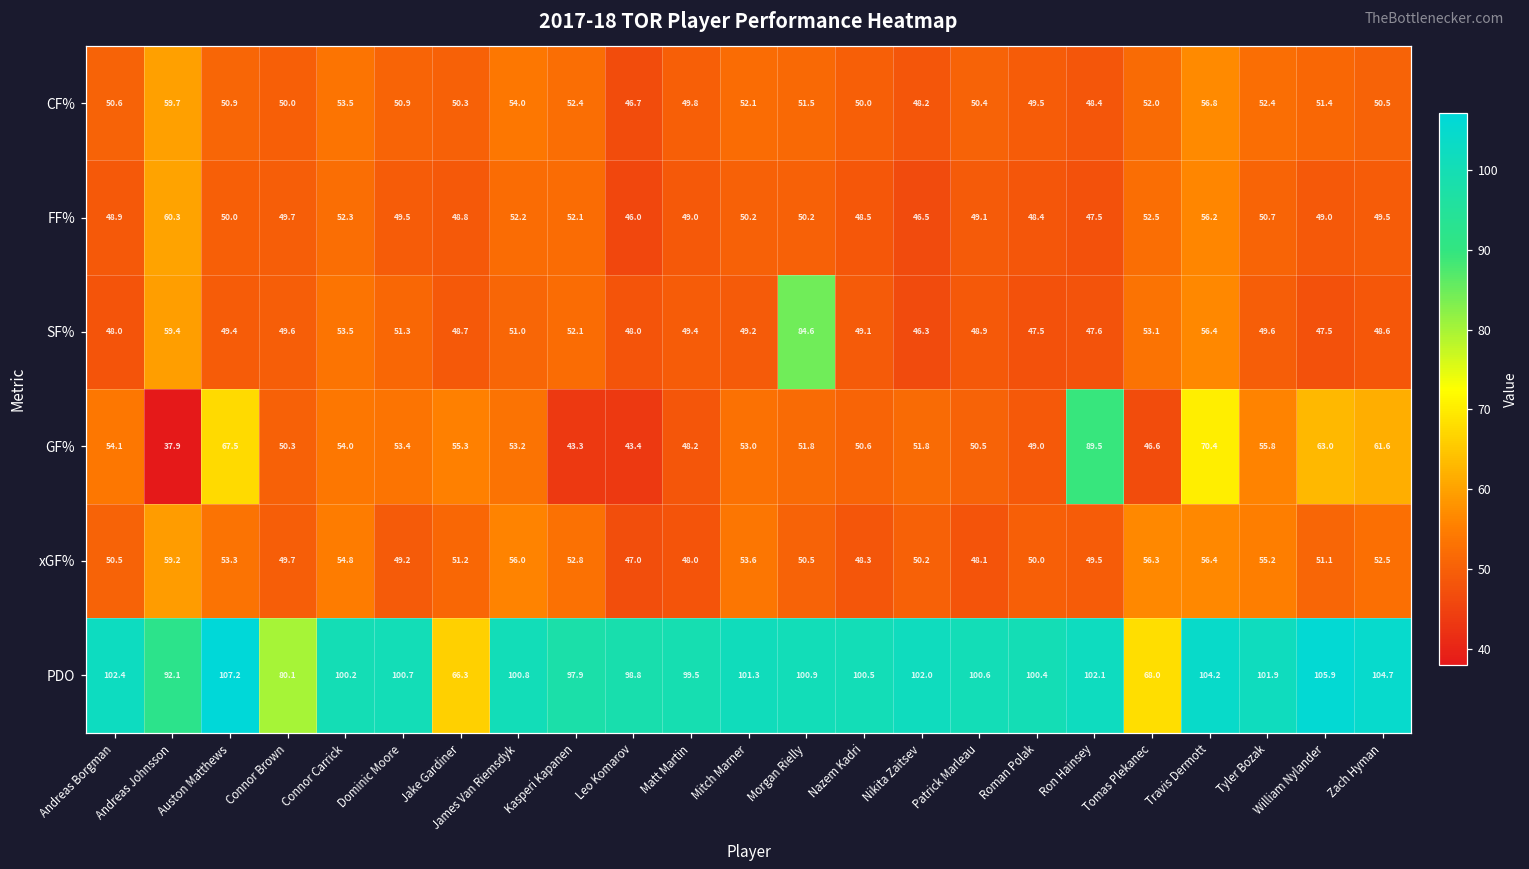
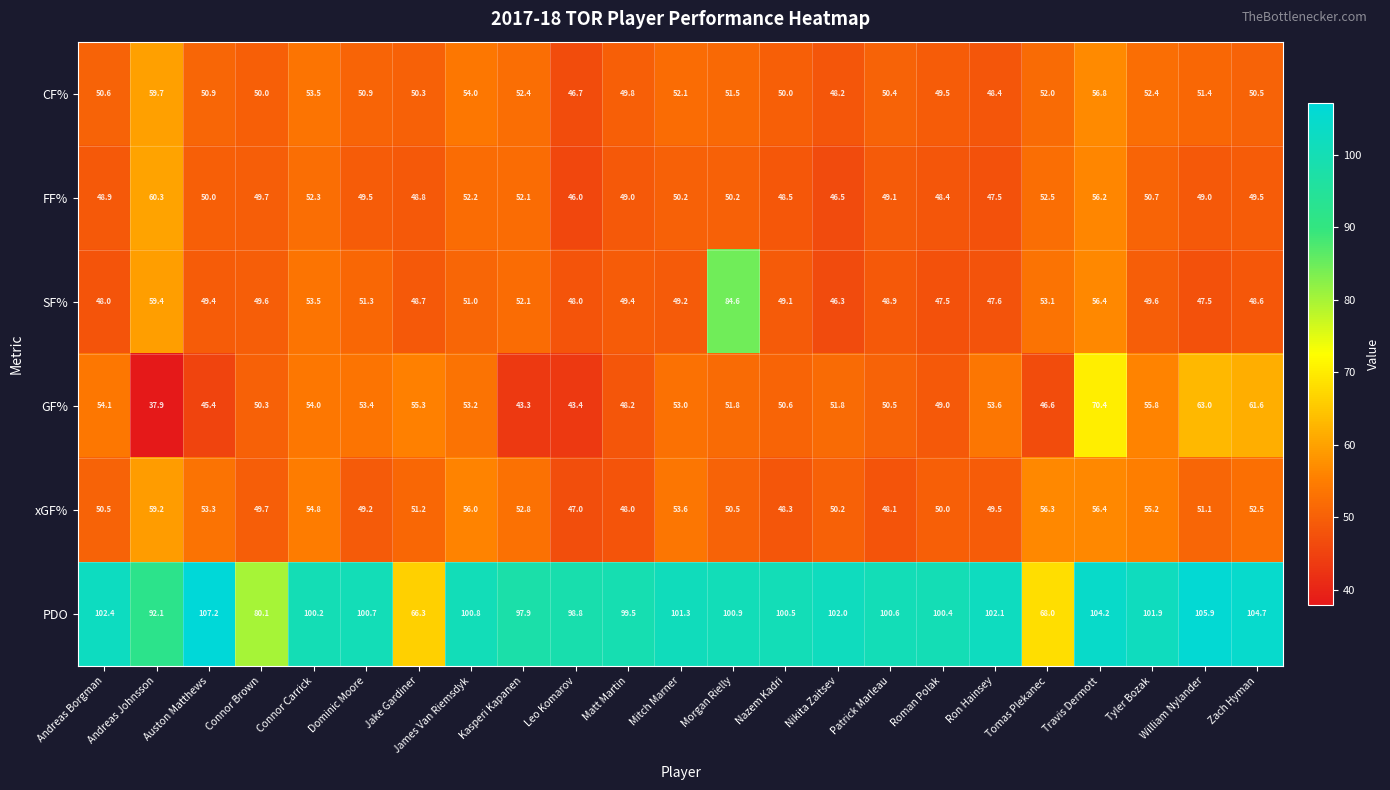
GF%, Auston Matthews: 67.5 -> 45.4
GF%, Ron Hainsey: 89.5 -> 53.6
